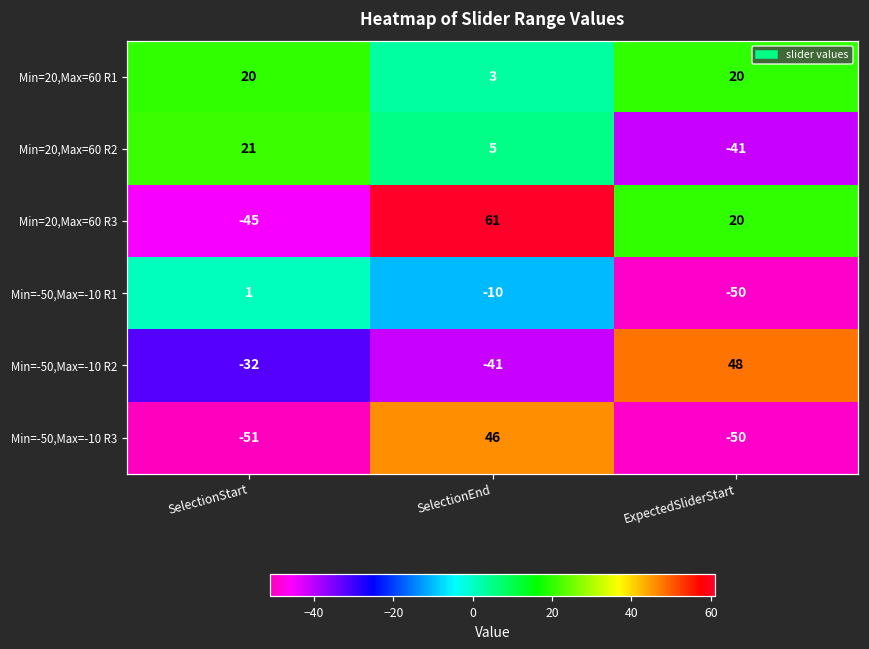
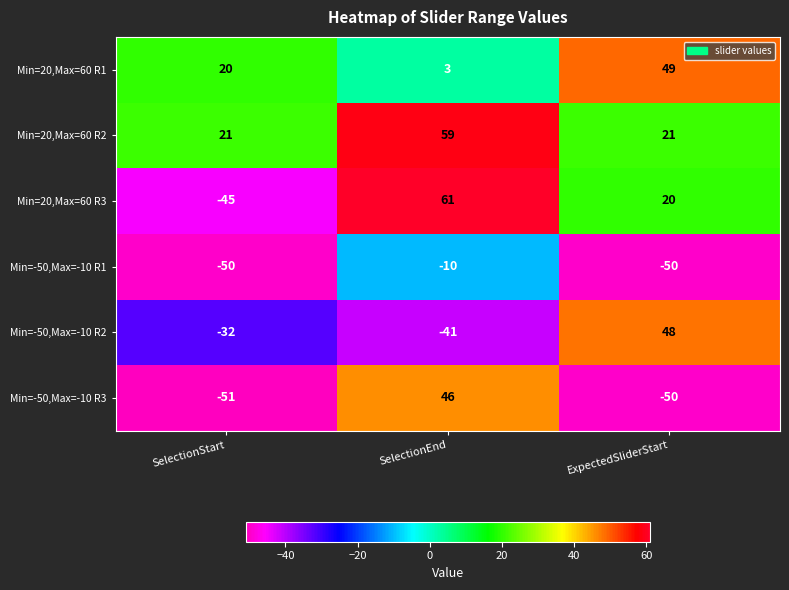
Min=20,Max=60 R1, ExpectedSliderStart: 20 -> 49
Min=20,Max=60 R2, SelectionEnd: 5 -> 59
Min=20,Max=60 R2, ExpectedSliderStart: -41 -> 21
Min=-50,Max=-10 R1, SelectionStart: 1 -> -50
